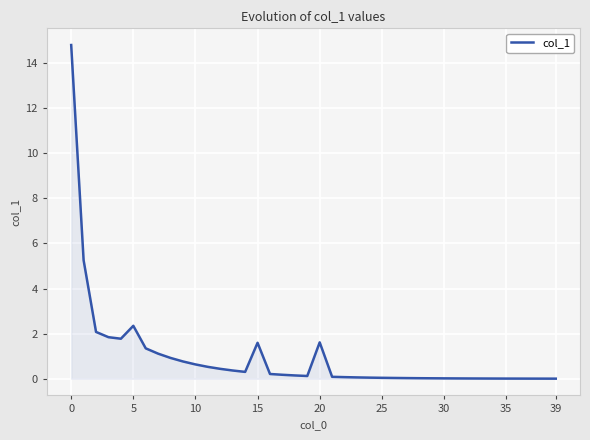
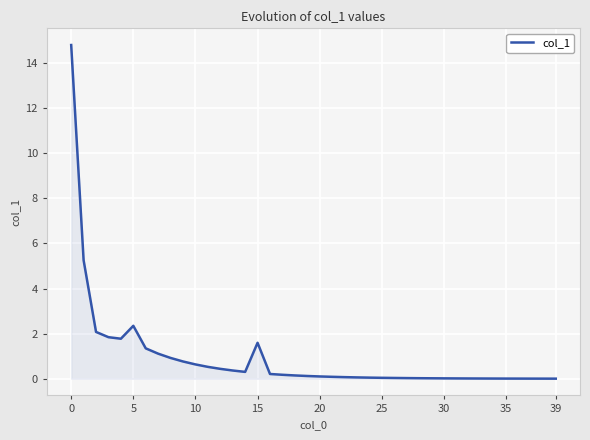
20: 1.6 -> 0.1
